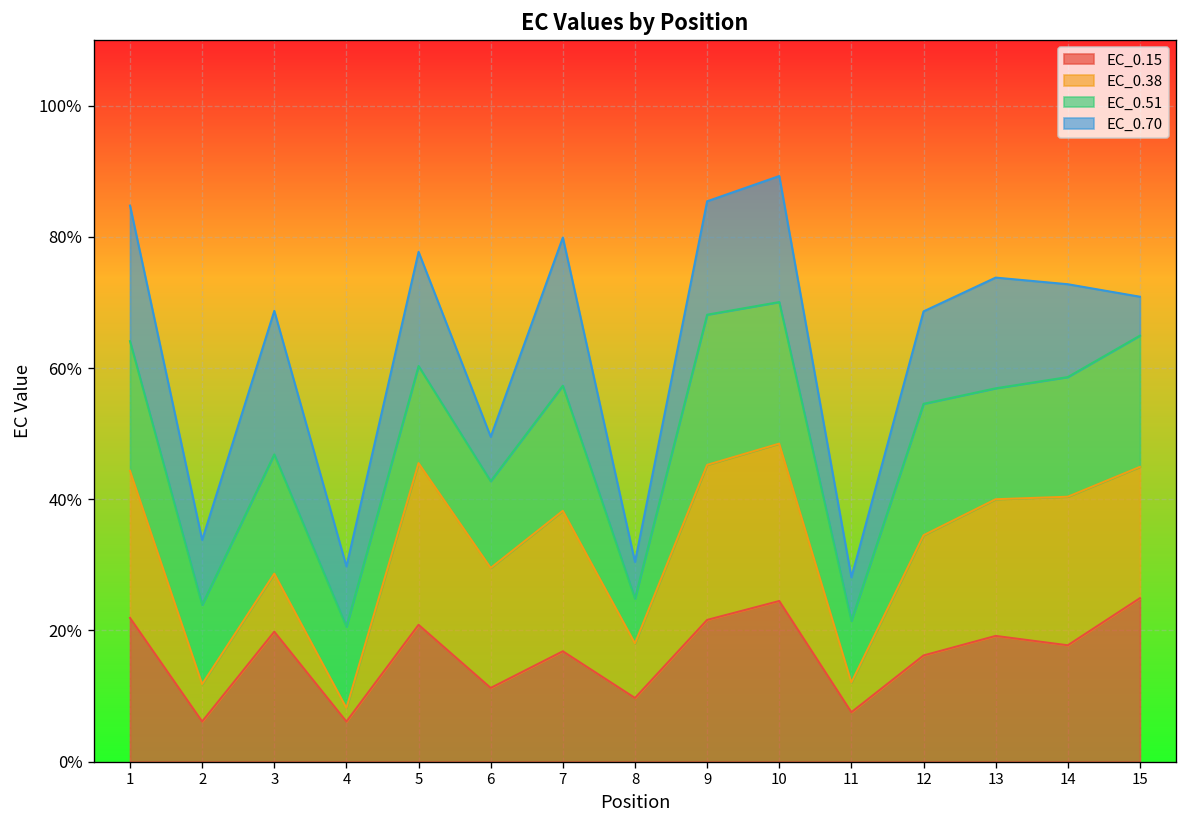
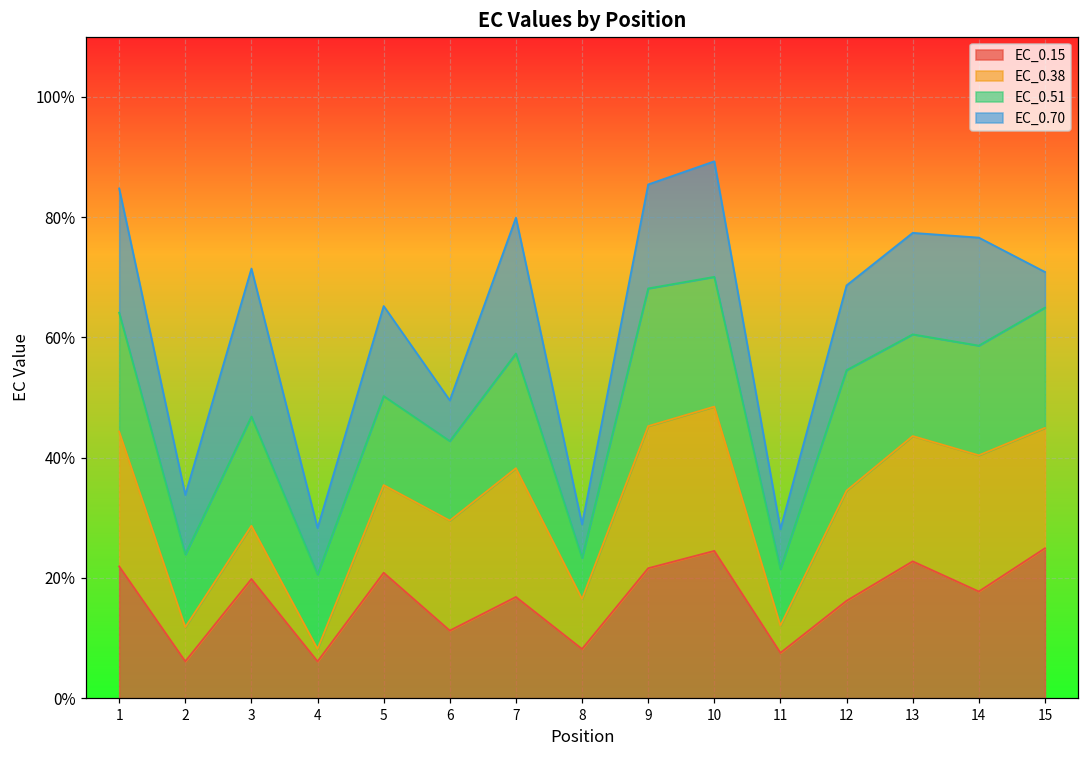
EC_0.70, 3: 22% -> 25%
EC_0.70, 4: 9% -> 8%
EC_0.38, 5: 25% -> 15%
EC_0.70, 5: 17% -> 15%
EC_0.15, 8: 10% -> 8%
EC_0.15, 13: 19% -> 23%
EC_0.70, 14: 14% -> 18%
